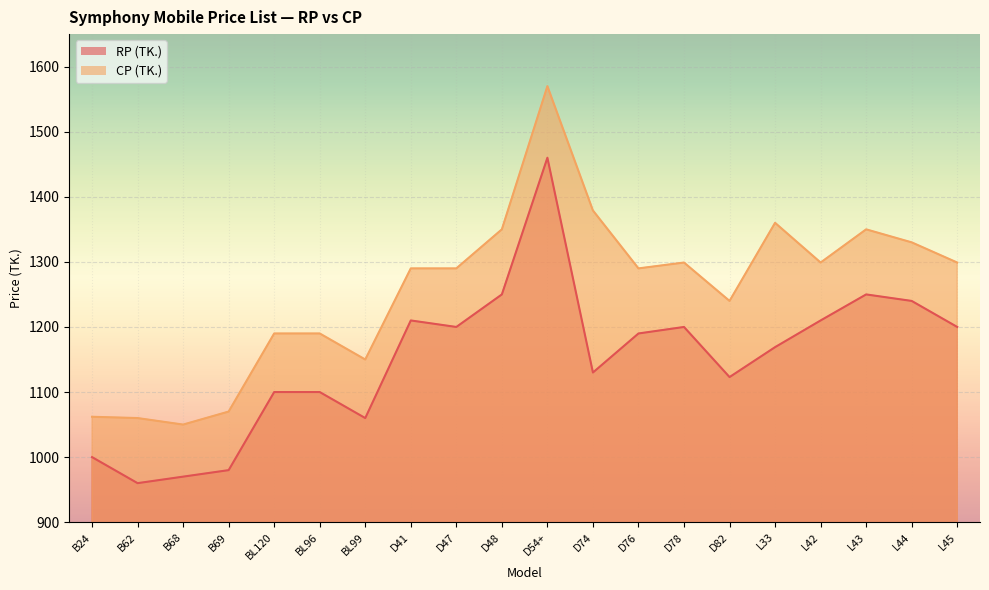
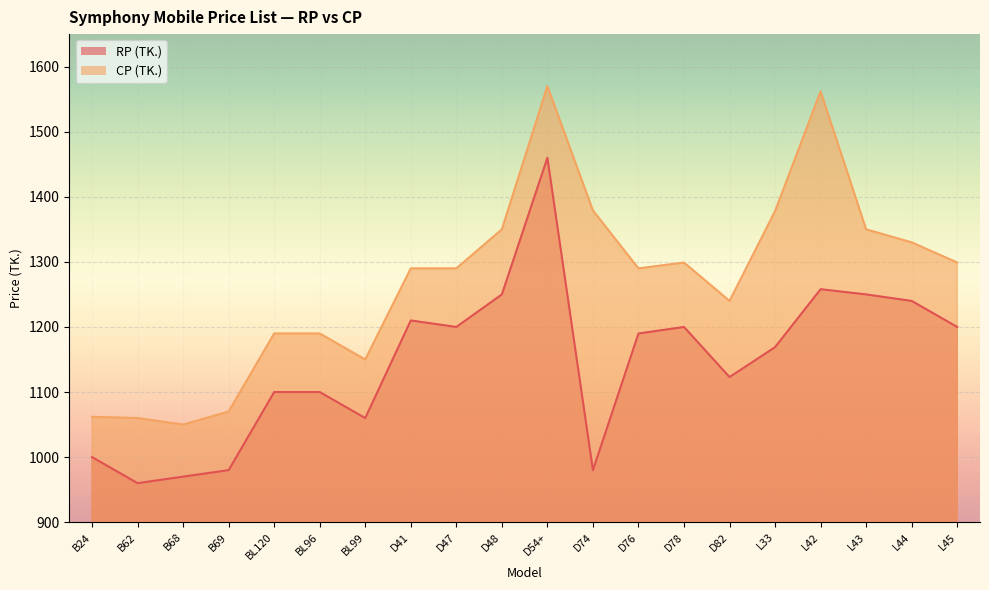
RP (TK.), D74: 1130 -> 980
CP (TK.), L33: 1360 -> 1380
RP (TK.), L42: 1210 -> 1260
CP (TK.), L42: 1300 -> 1560
